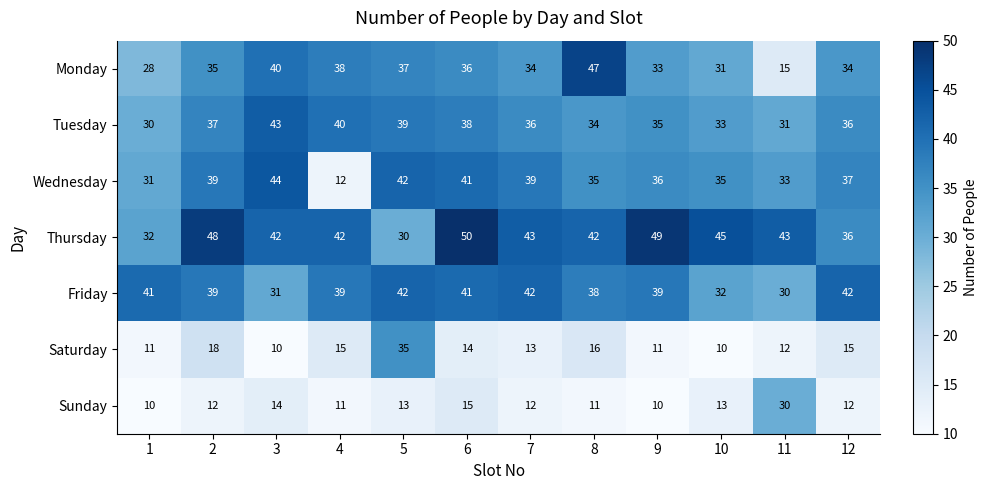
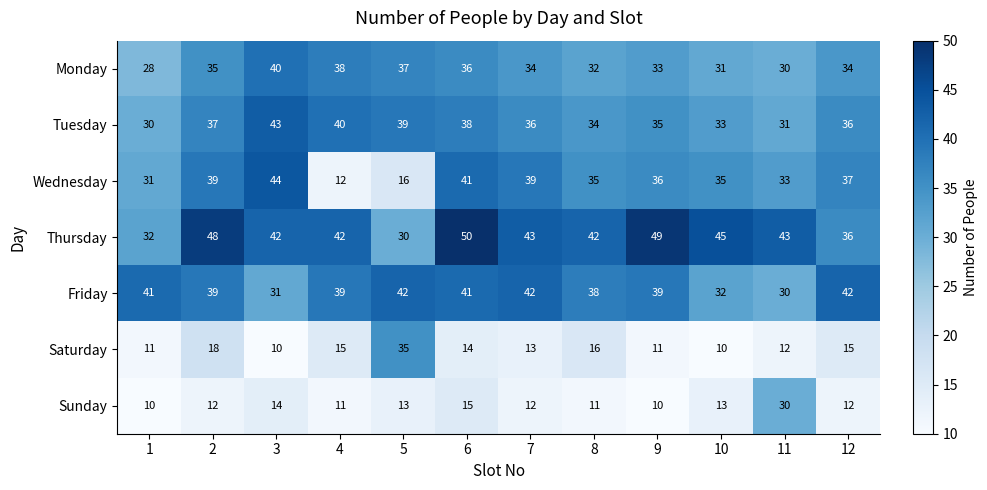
Monday, 8: 47 -> 32
Monday, 11: 15 -> 30
Wednesday, 5: 42 -> 16
